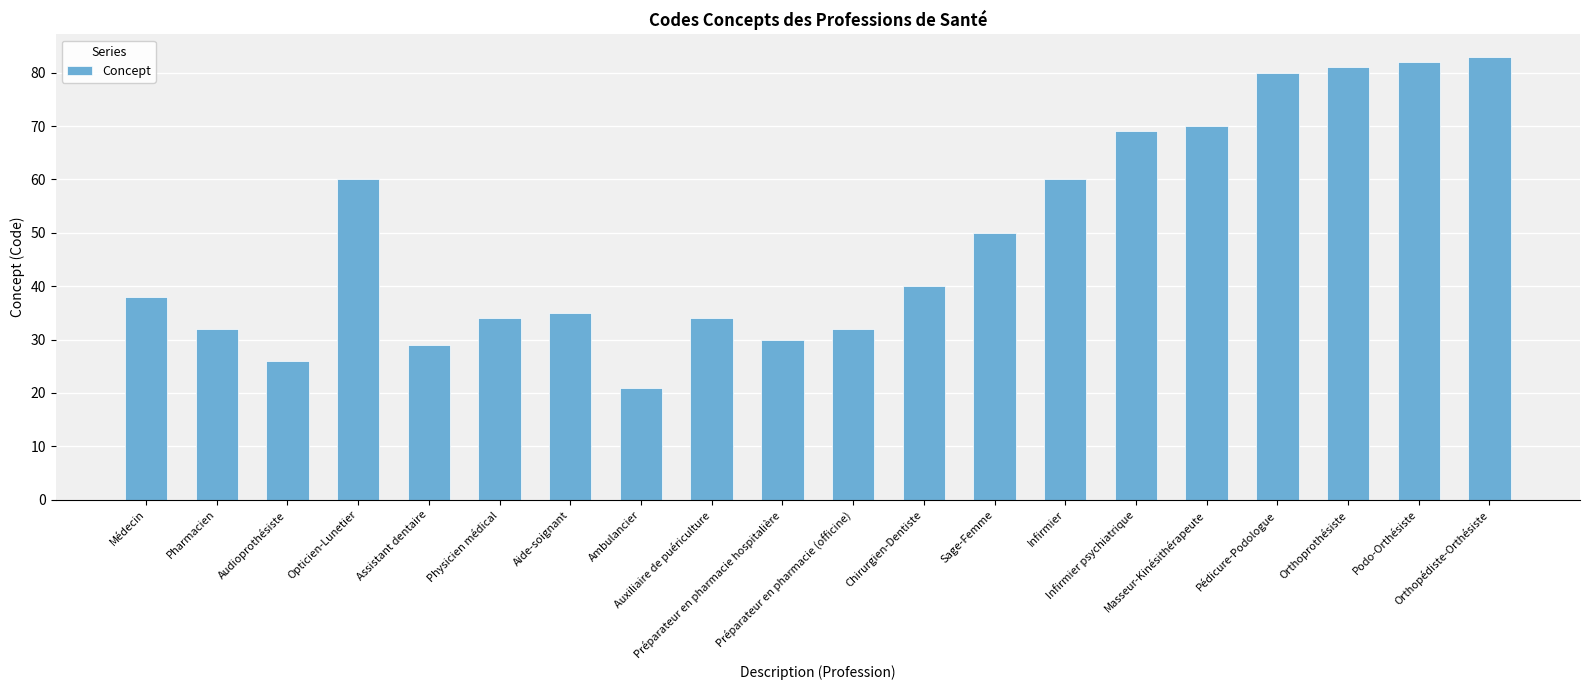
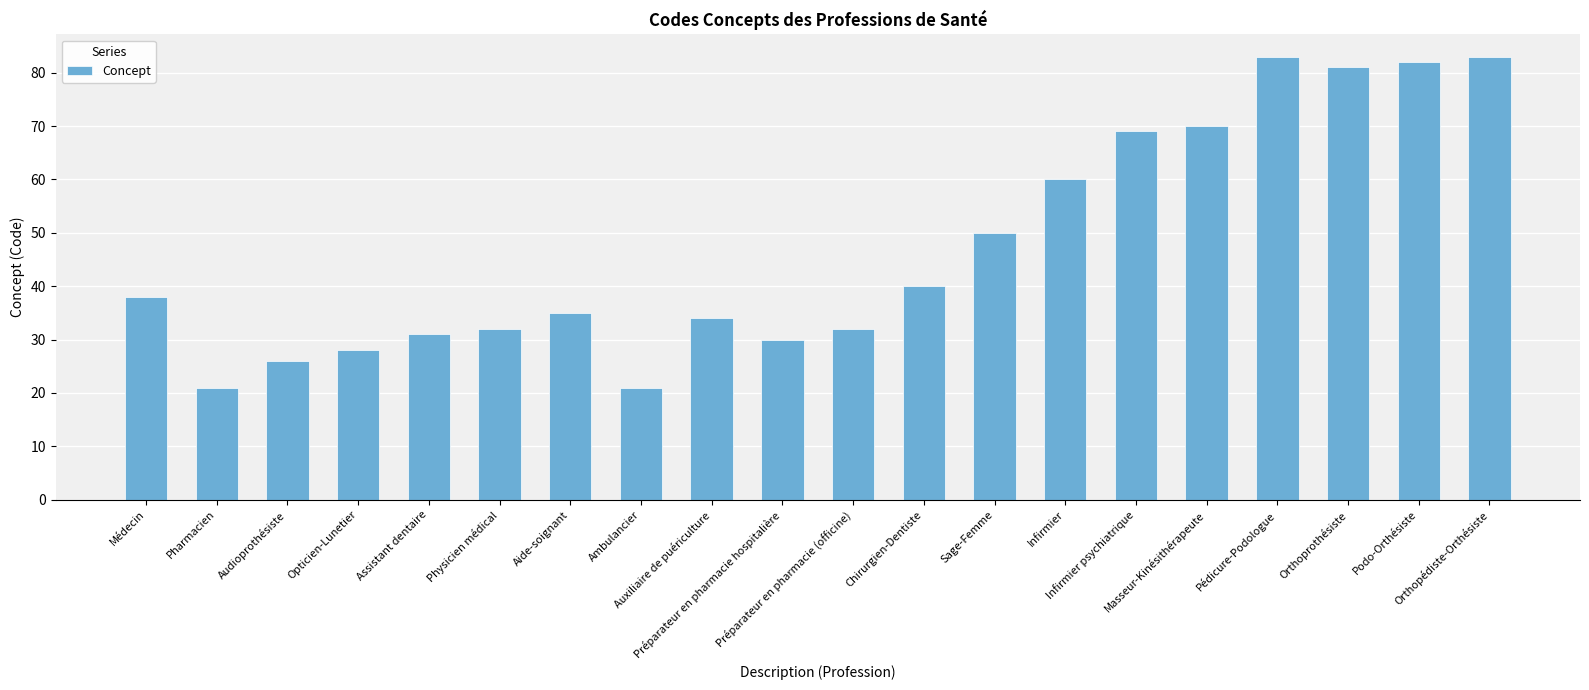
Pharmacien: 32 -> 21
Opticien-Lunetier: 60 -> 28
Assistant dentaire: 29 -> 31
Physicien médical: 34 -> 32
Pédicure-Podologue: 80 -> 83
